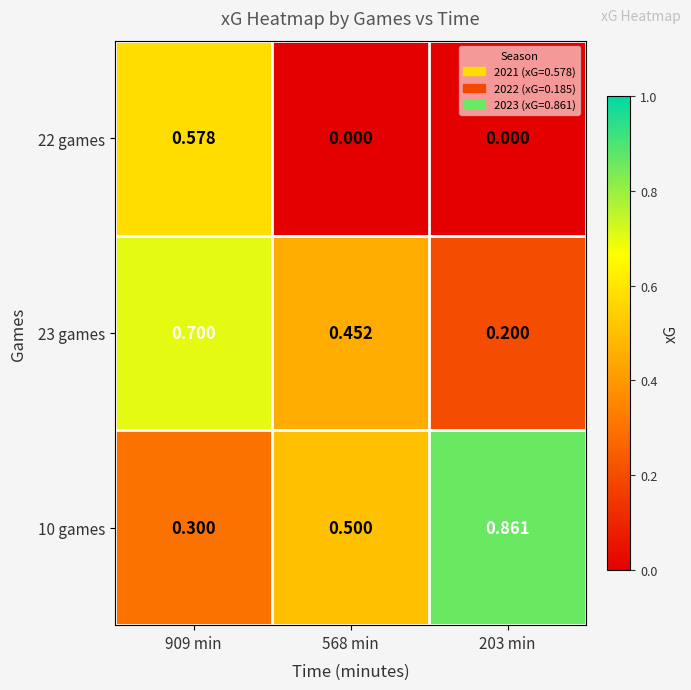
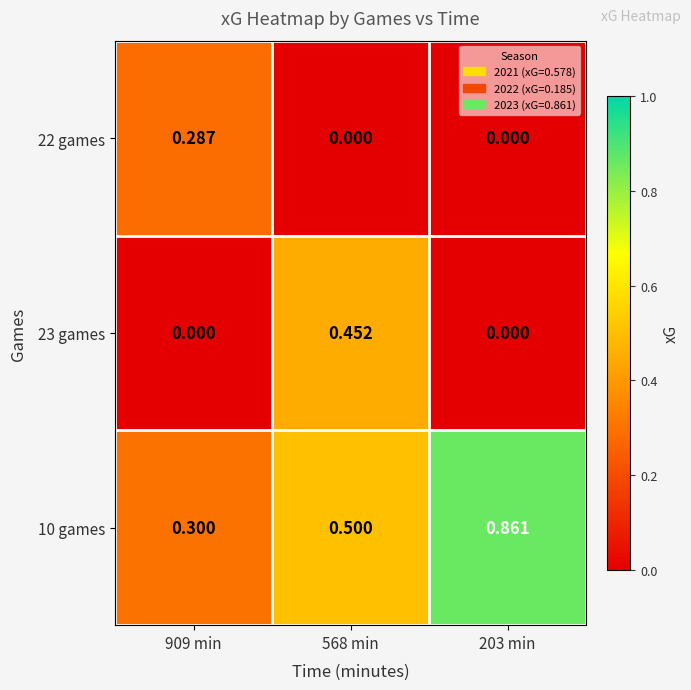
22 games, 909 min: 0.578 -> 0.287
23 games, 909 min: 0.700 -> 0.000
23 games, 203 min: 0.200 -> 0.000
